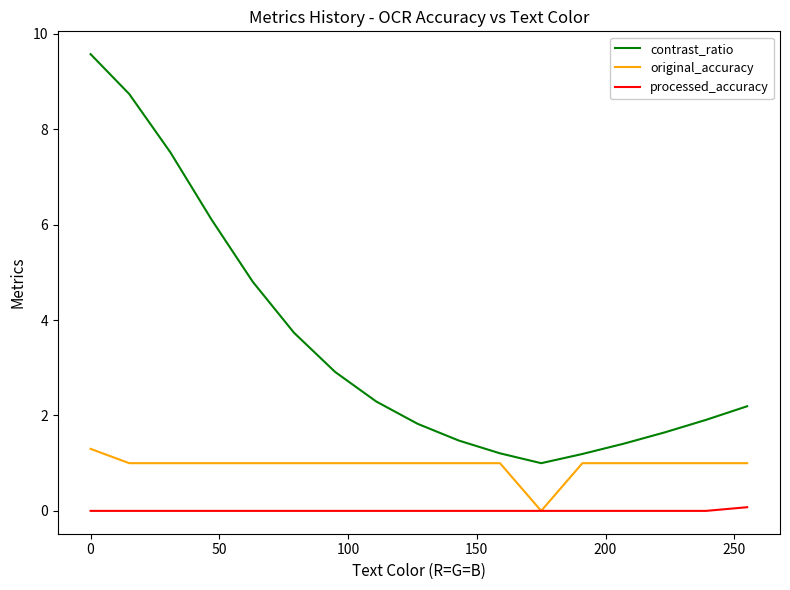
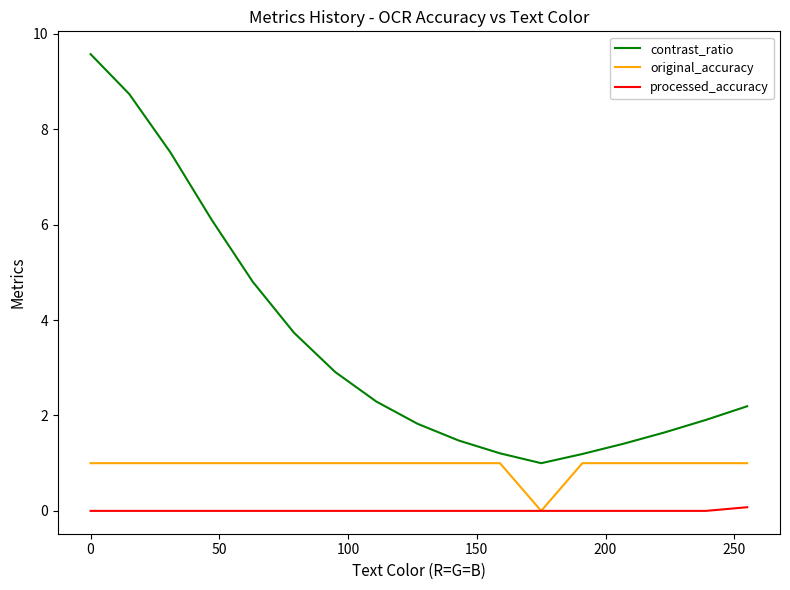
original_accuracy, 0: 1.3 -> 1.0
